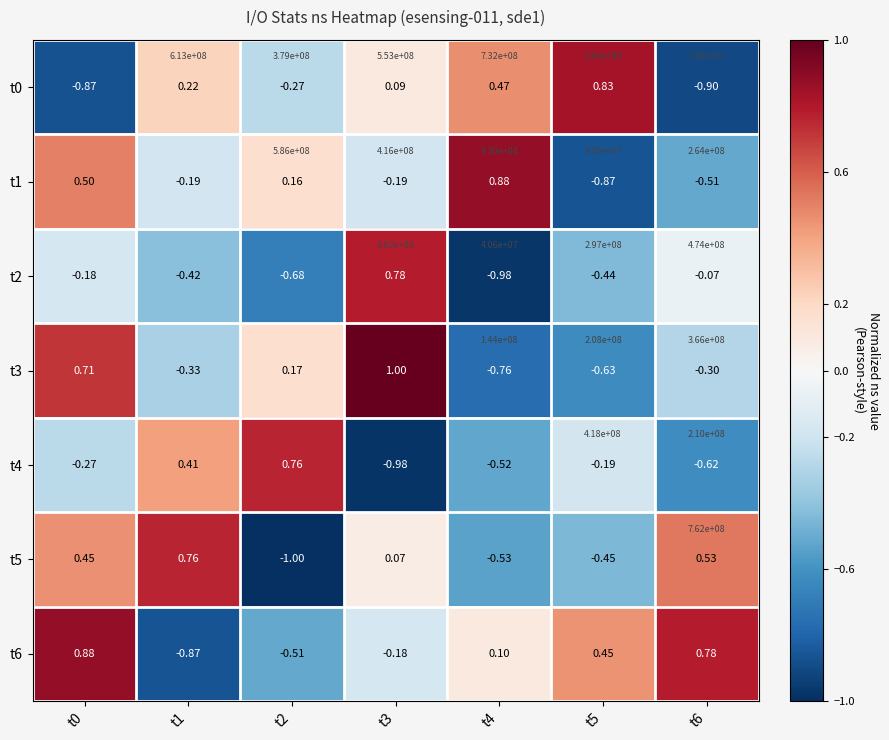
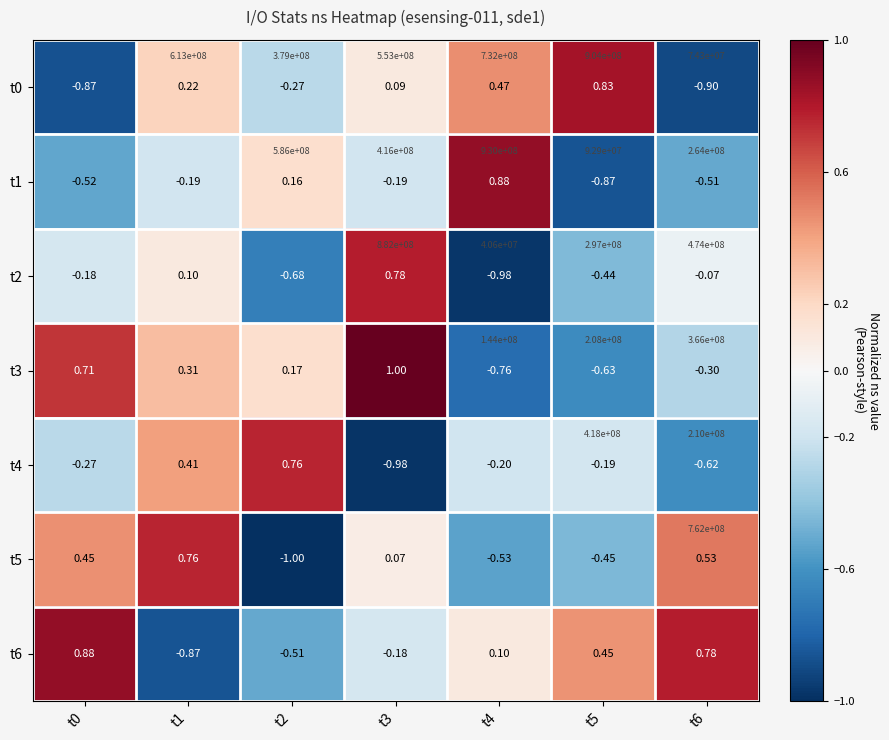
t1, t0: 0.50 -> -0.52
t2, t1: -0.42 -> 0.10
t3, t1: -0.33 -> 0.31
t4, t4: -0.52 -> -0.20
